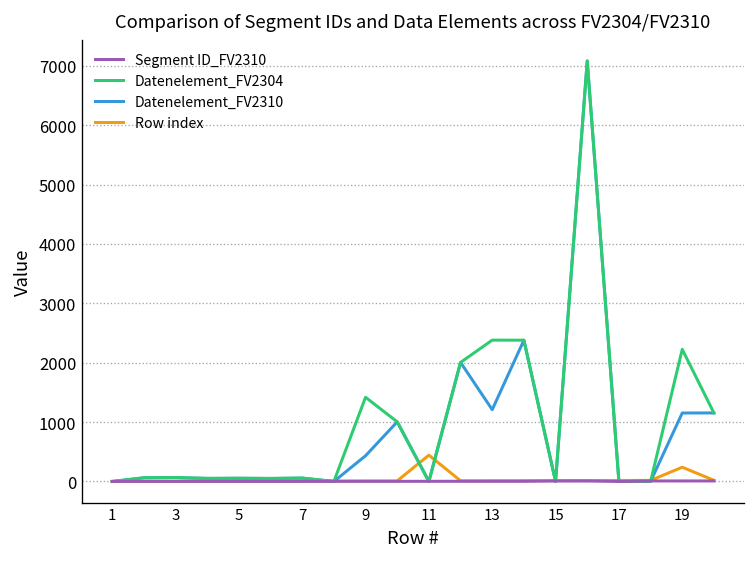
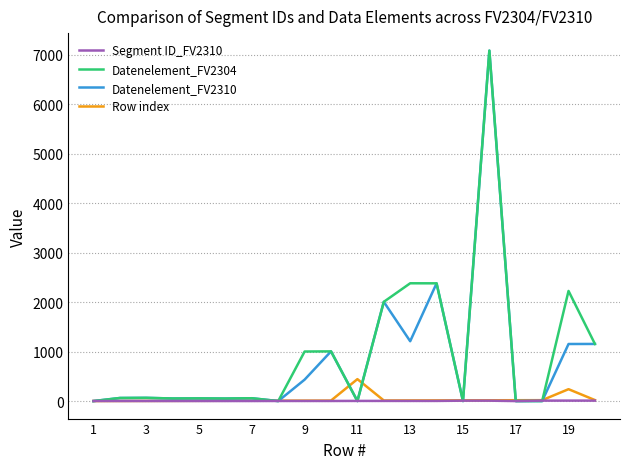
Datenelement_FV2304, 9: 1400 -> 1000
